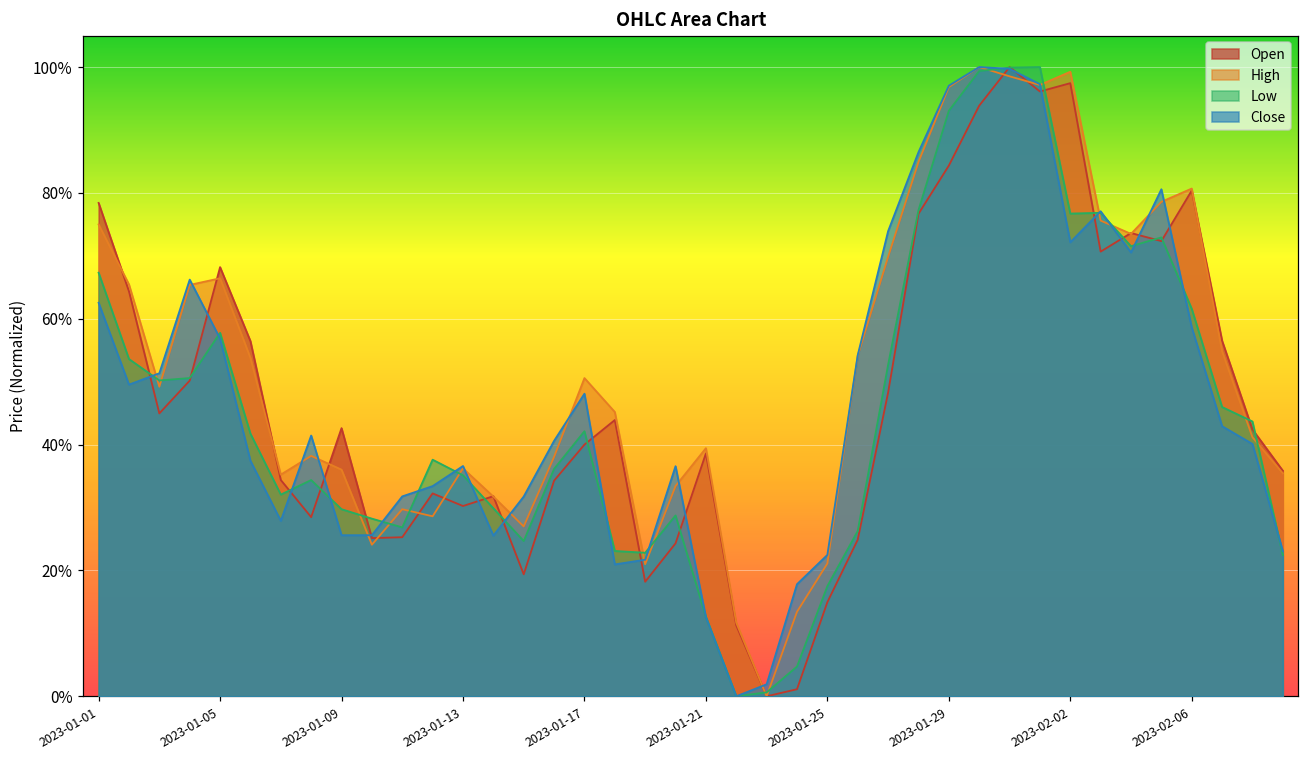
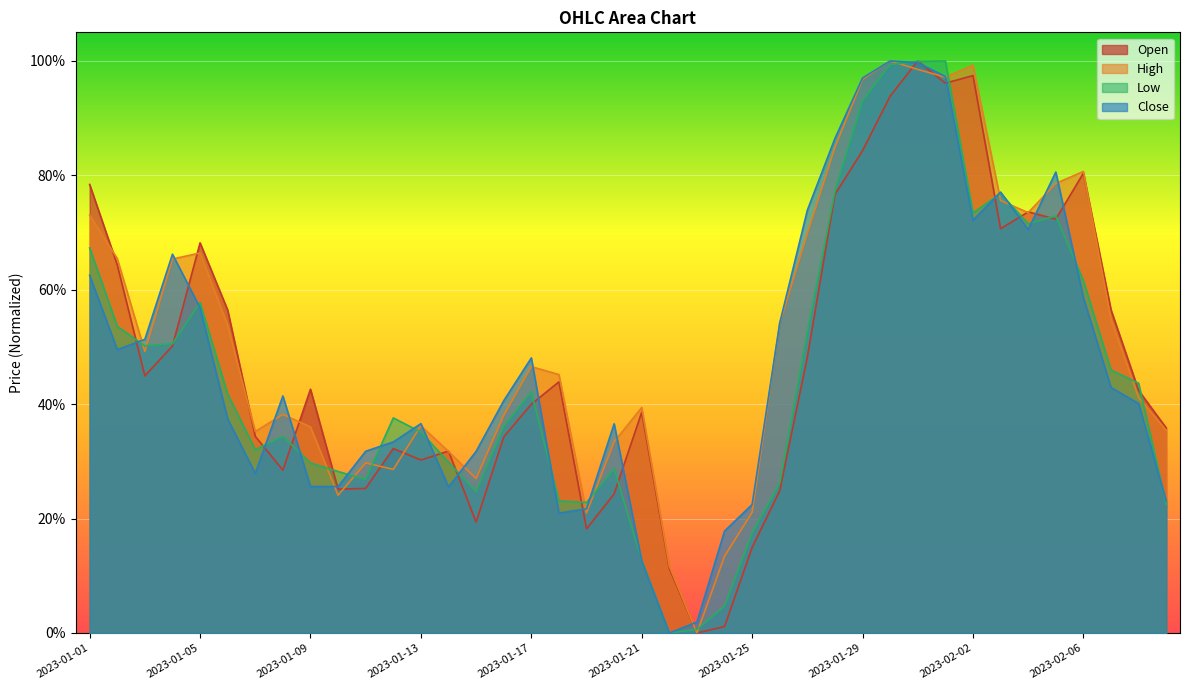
High, 2023-01-01: 75% -> 73%
High, 2023-01-17: 51% -> 47%
Low, 2023-02-02: 77% -> 73%
